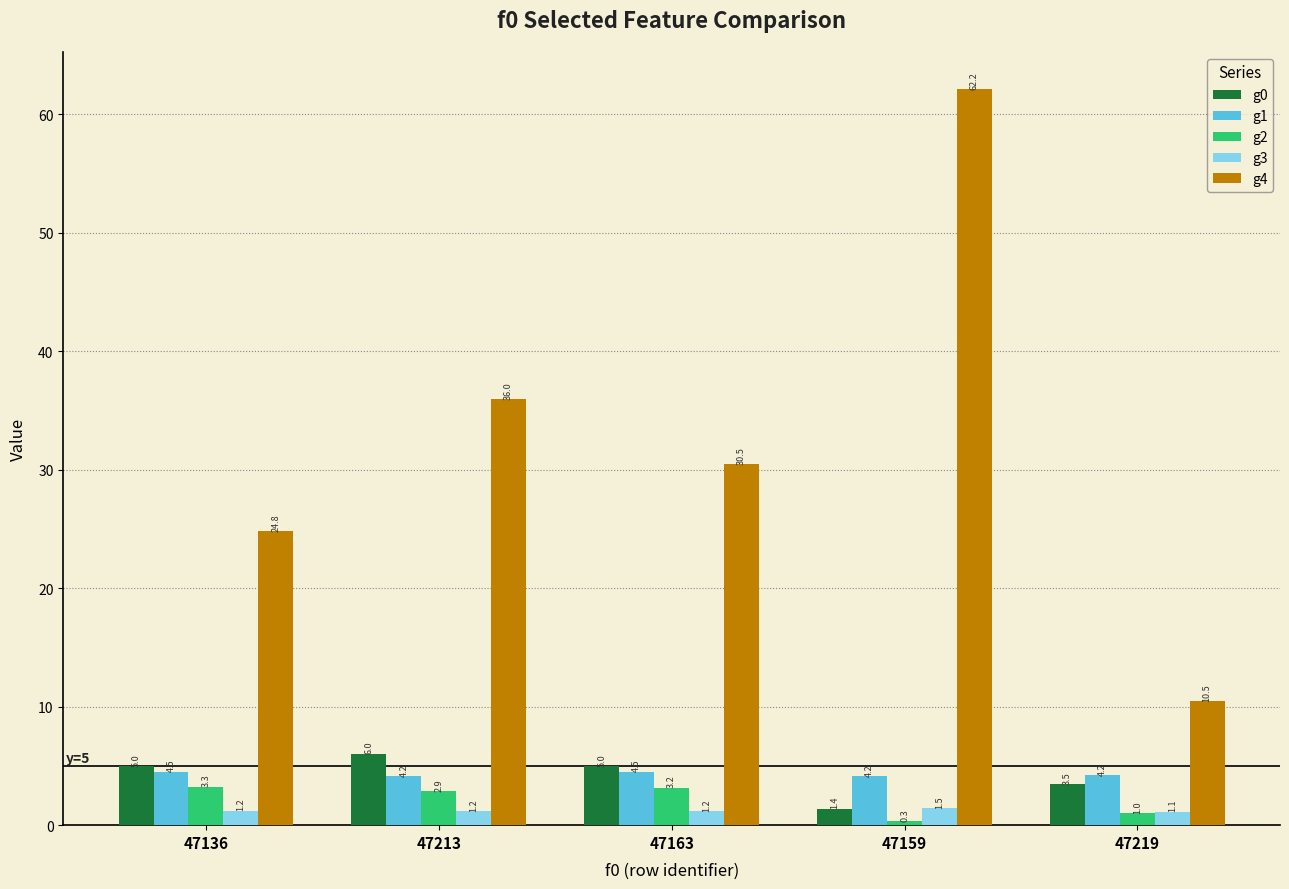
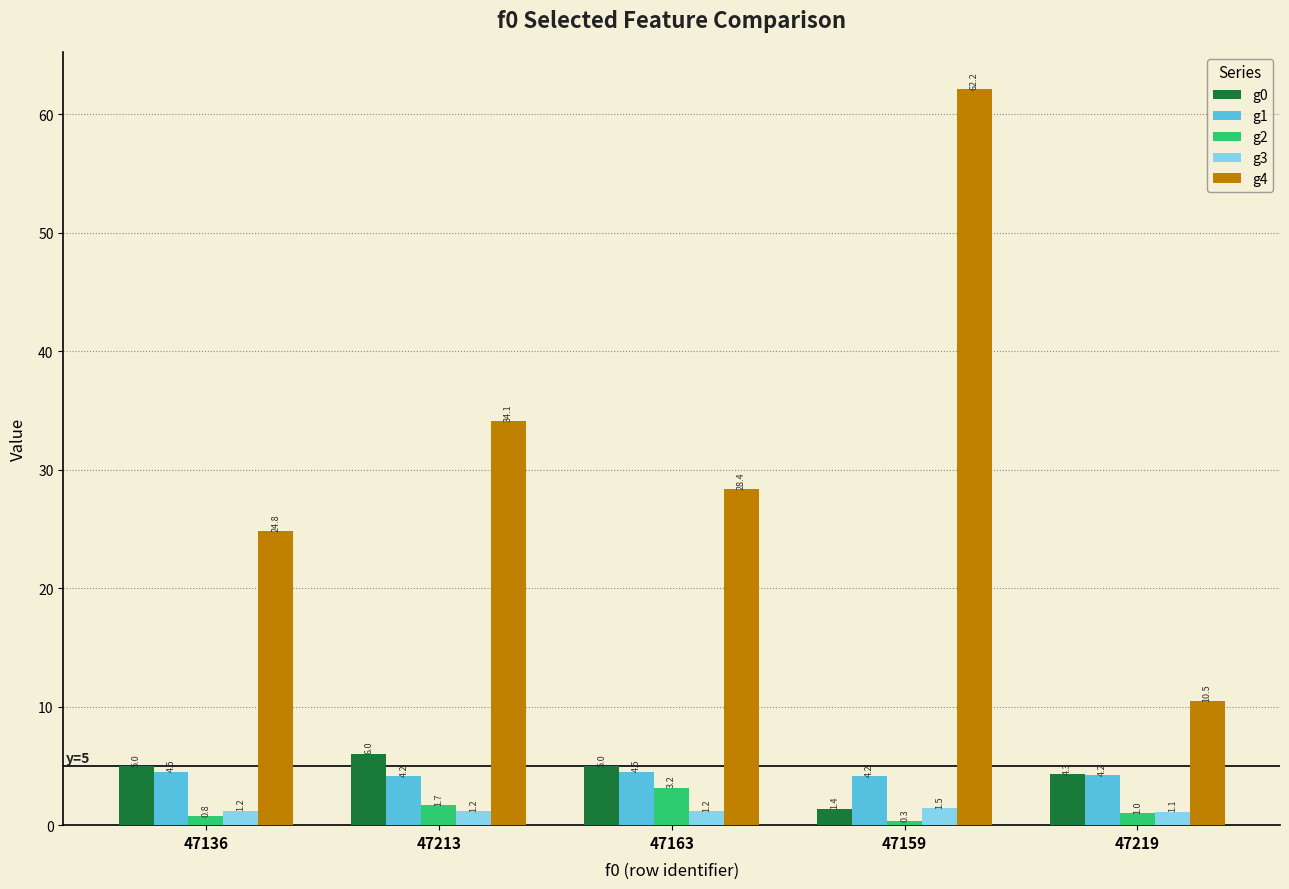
g2, 47136: 3.3 -> 0.8
g2, 47213: 2.9 -> 1.7
g4, 47213: 36.0 -> 34.1
g4, 47163: 30.5 -> 28.4
g0, 47219: 3.5 -> 4.3
